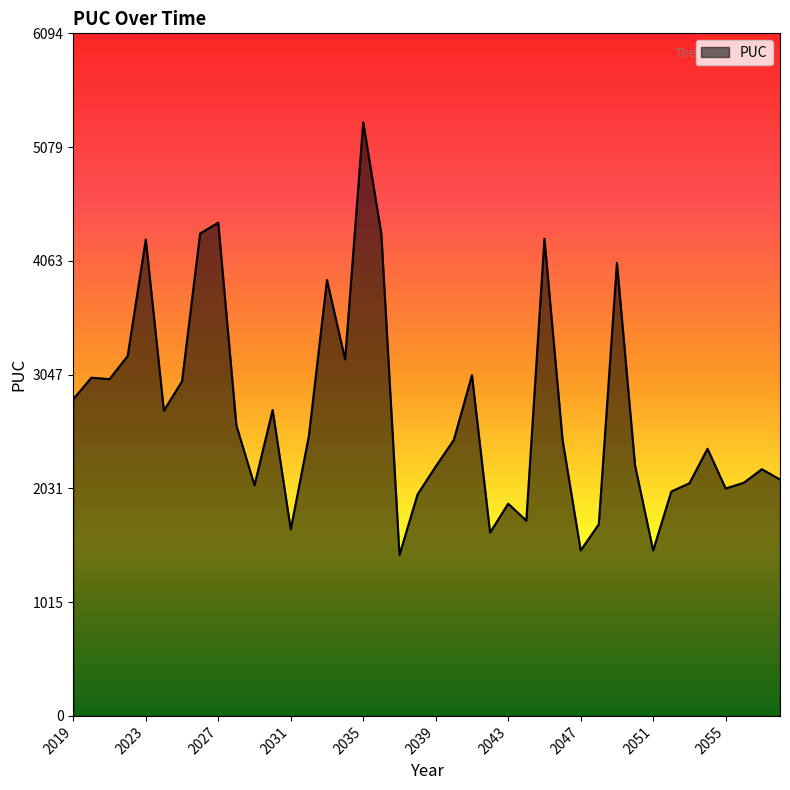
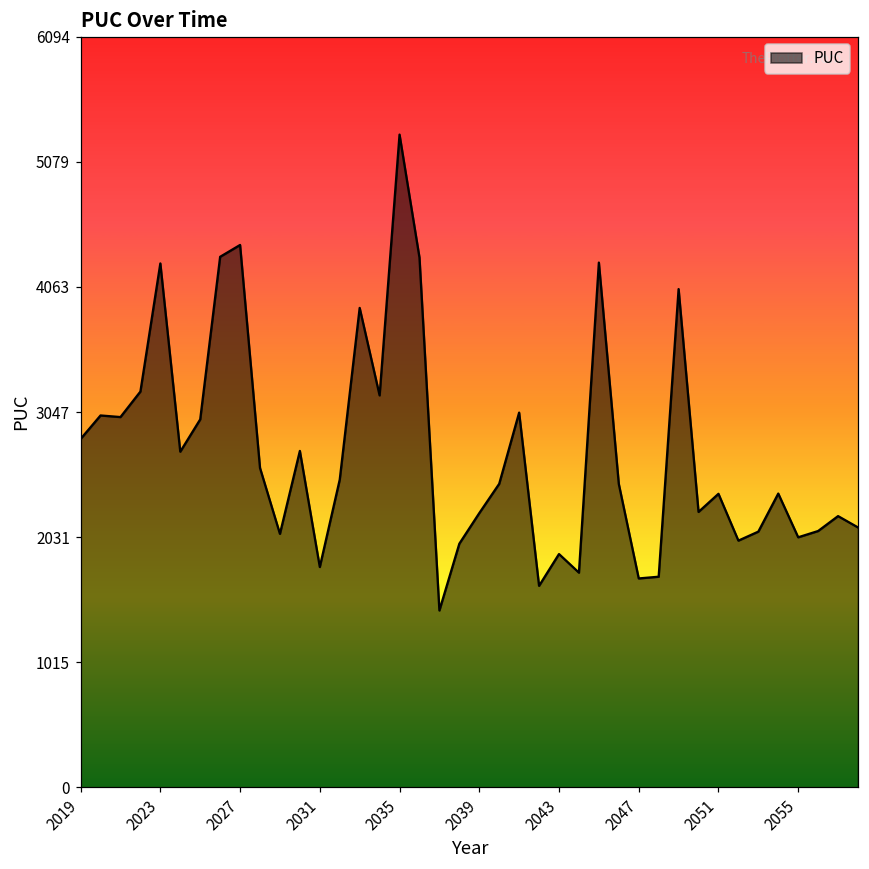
2031: 1660 -> 1790
2047: 1480 -> 1700
2051: 1480 -> 2380
